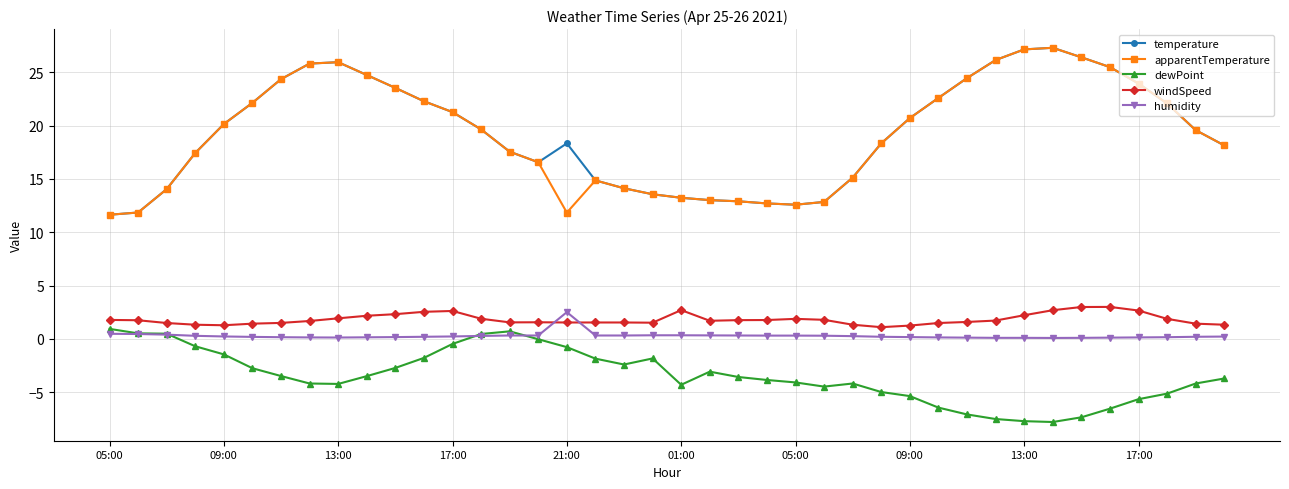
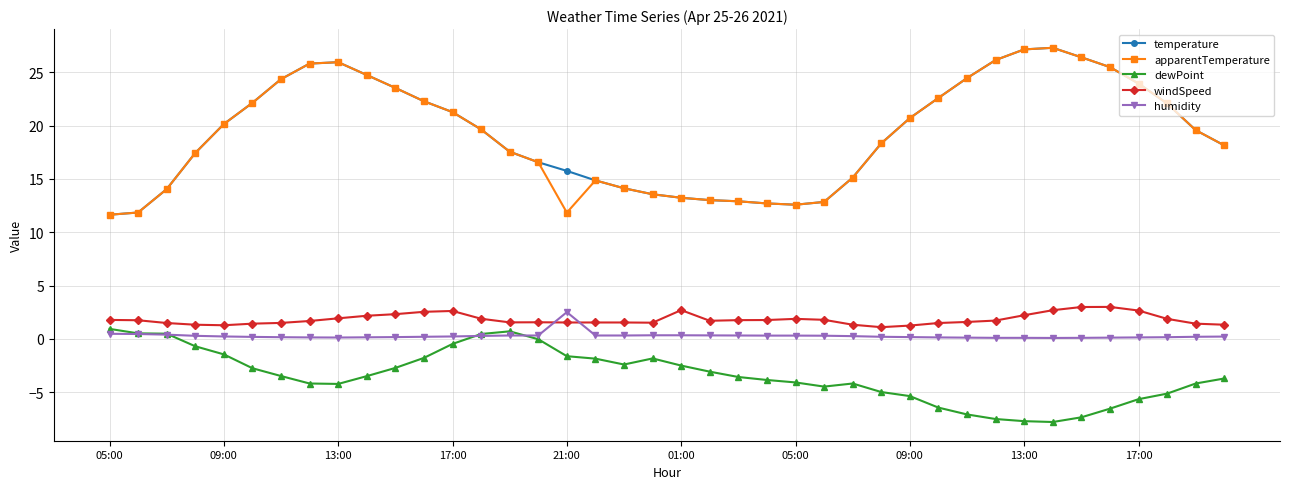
temperature, 21:00: 18.3 -> 15.8
dewPoint, 21:00: -0.8 -> -1.6
dewPoint, 01:00: -4.3 -> -2.5
